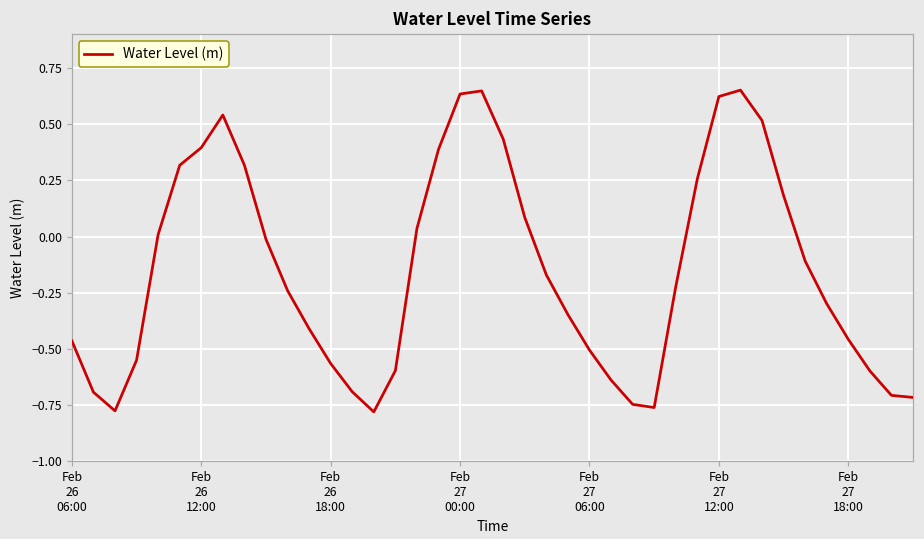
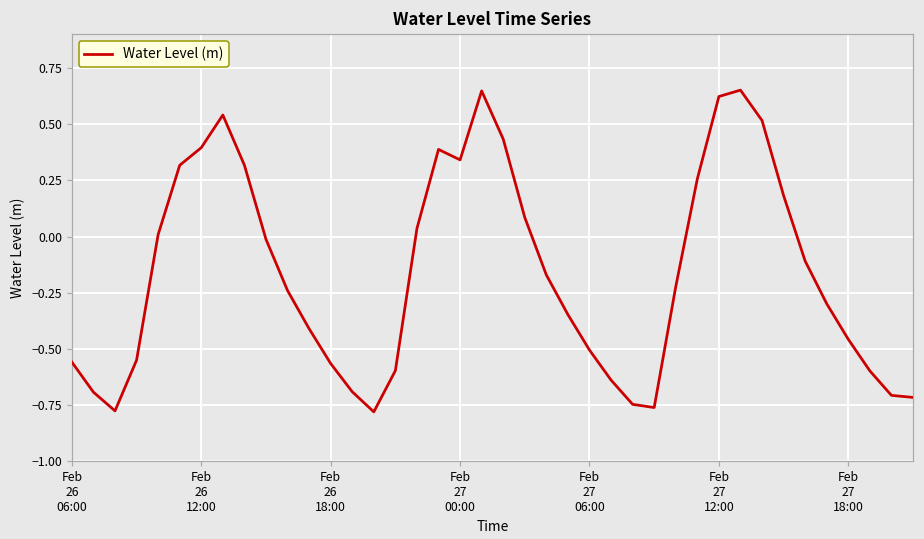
Feb 26 06:00: -0.46 -> -0.56
Feb 27 00:00: 0.63 -> 0.34
